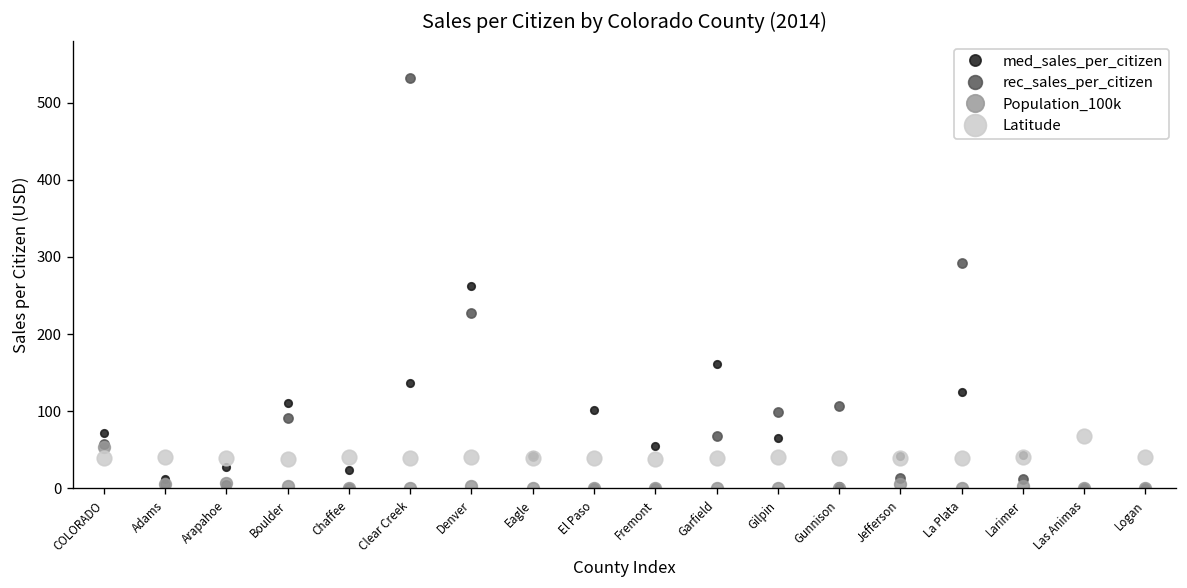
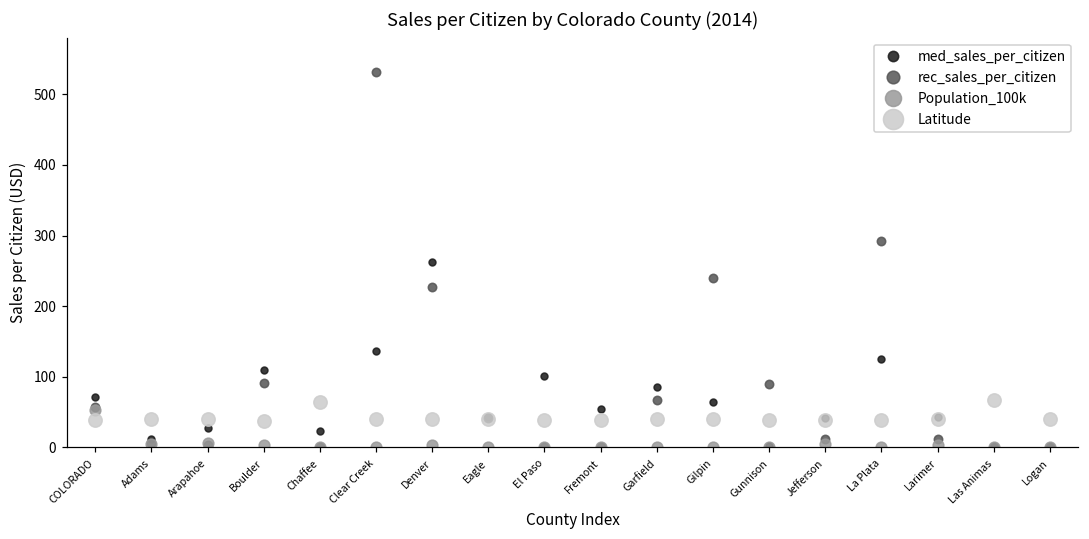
Latitude, Chaffee: 40 -> 60
med_sales_per_citizen, Garfield: 160 -> 90
rec_sales_per_citizen, Gilpin: 100 -> 240
rec_sales_per_citizen, Gunnison: 110 -> 90
